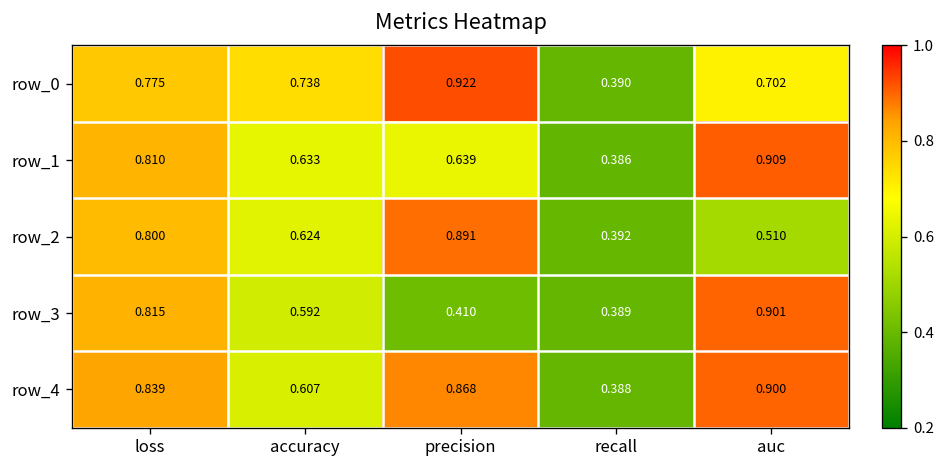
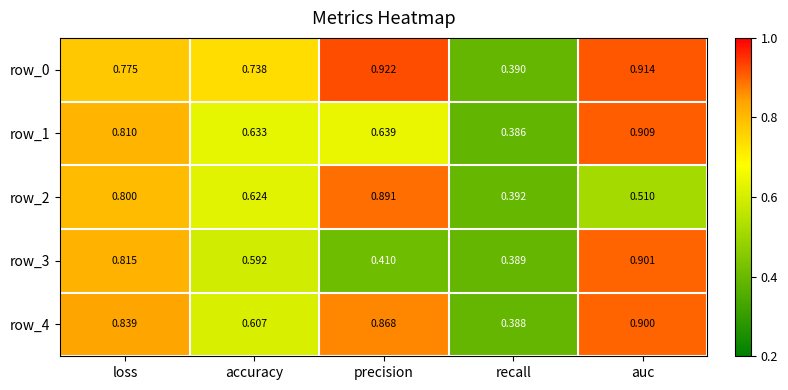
row_0, auc: 0.702 -> 0.914
